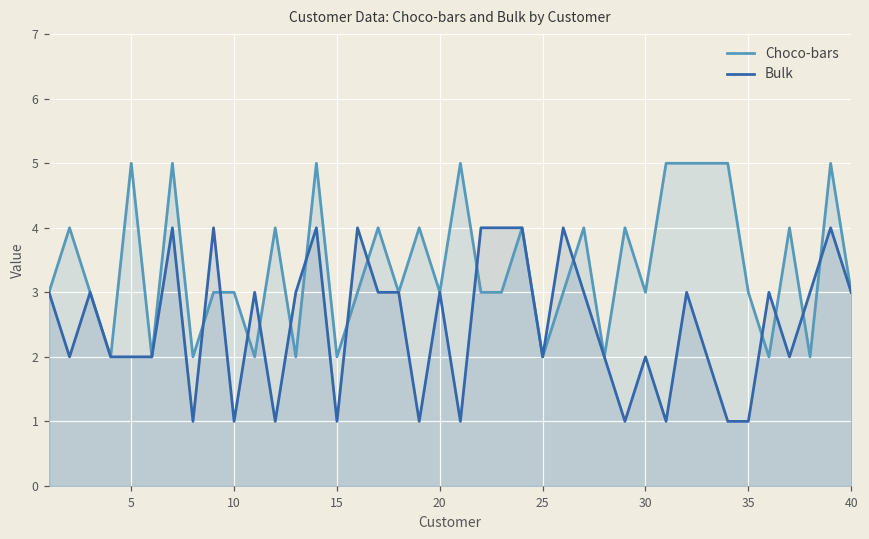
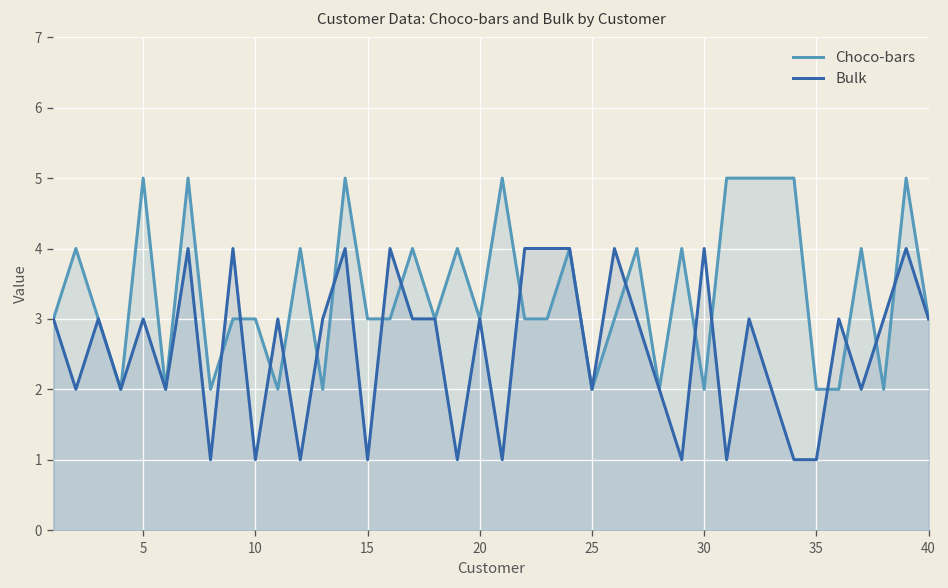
Bulk, 5: 2 -> 3
Choco-bars, 15: 2 -> 3
Choco-bars, 30: 3 -> 2
Bulk, 30: 2 -> 4
Choco-bars, 35: 3 -> 2
